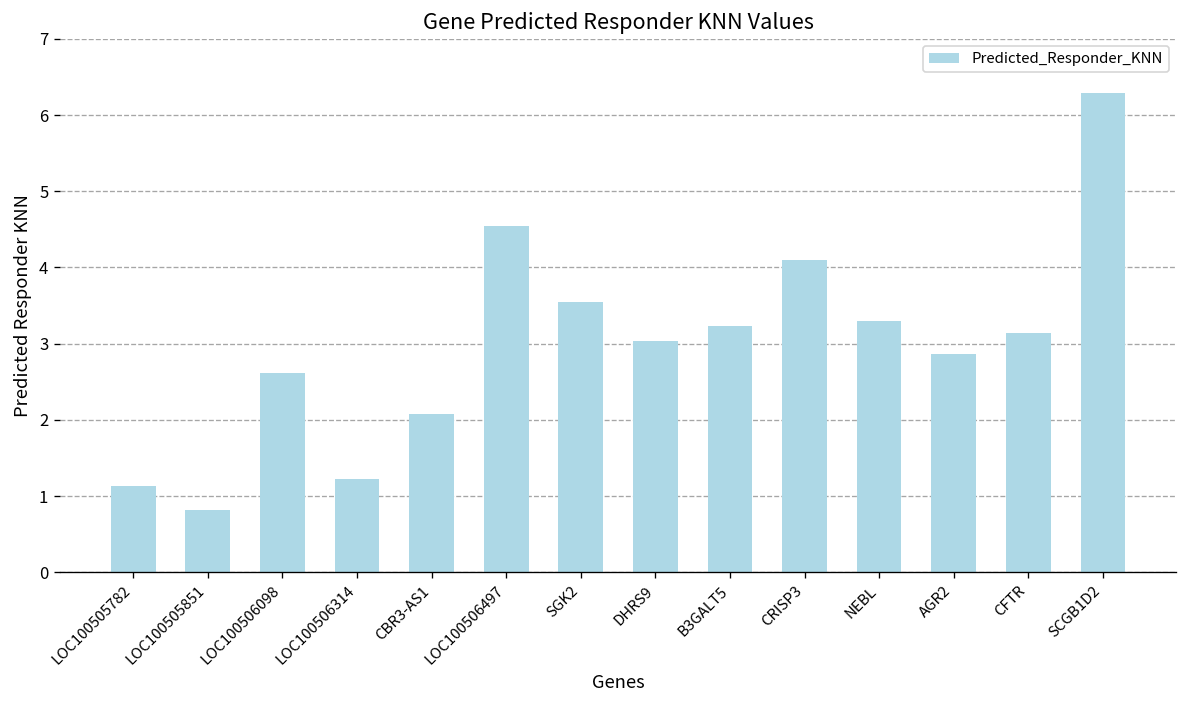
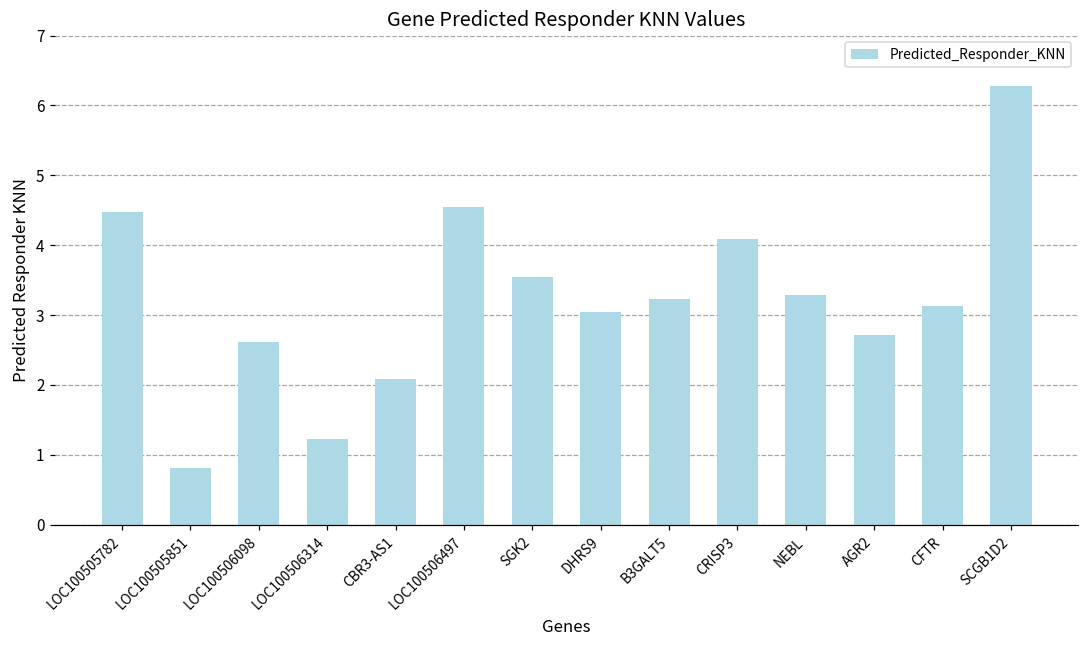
LOC100505782: 1.1 -> 4.5
AGR2: 2.9 -> 2.7
